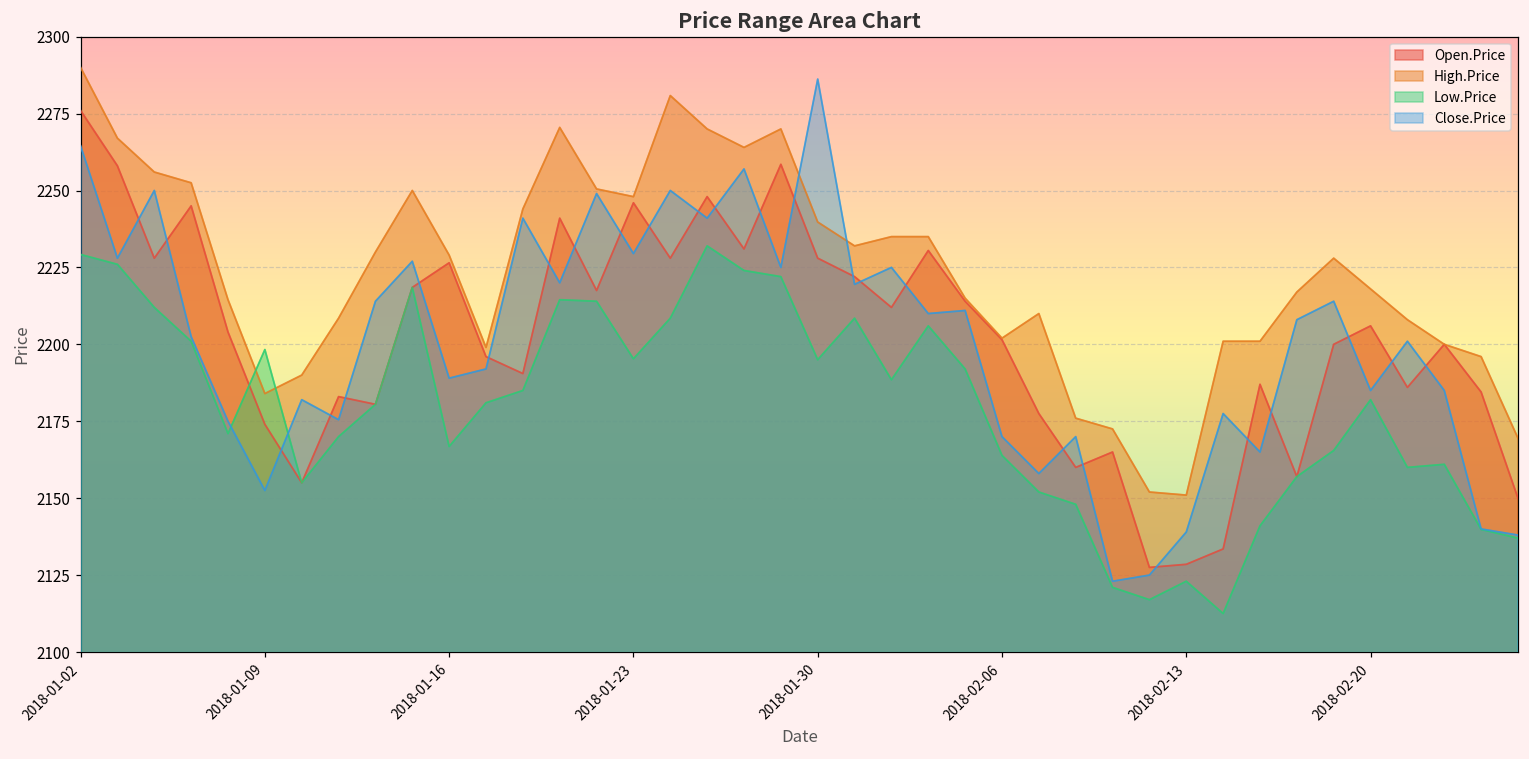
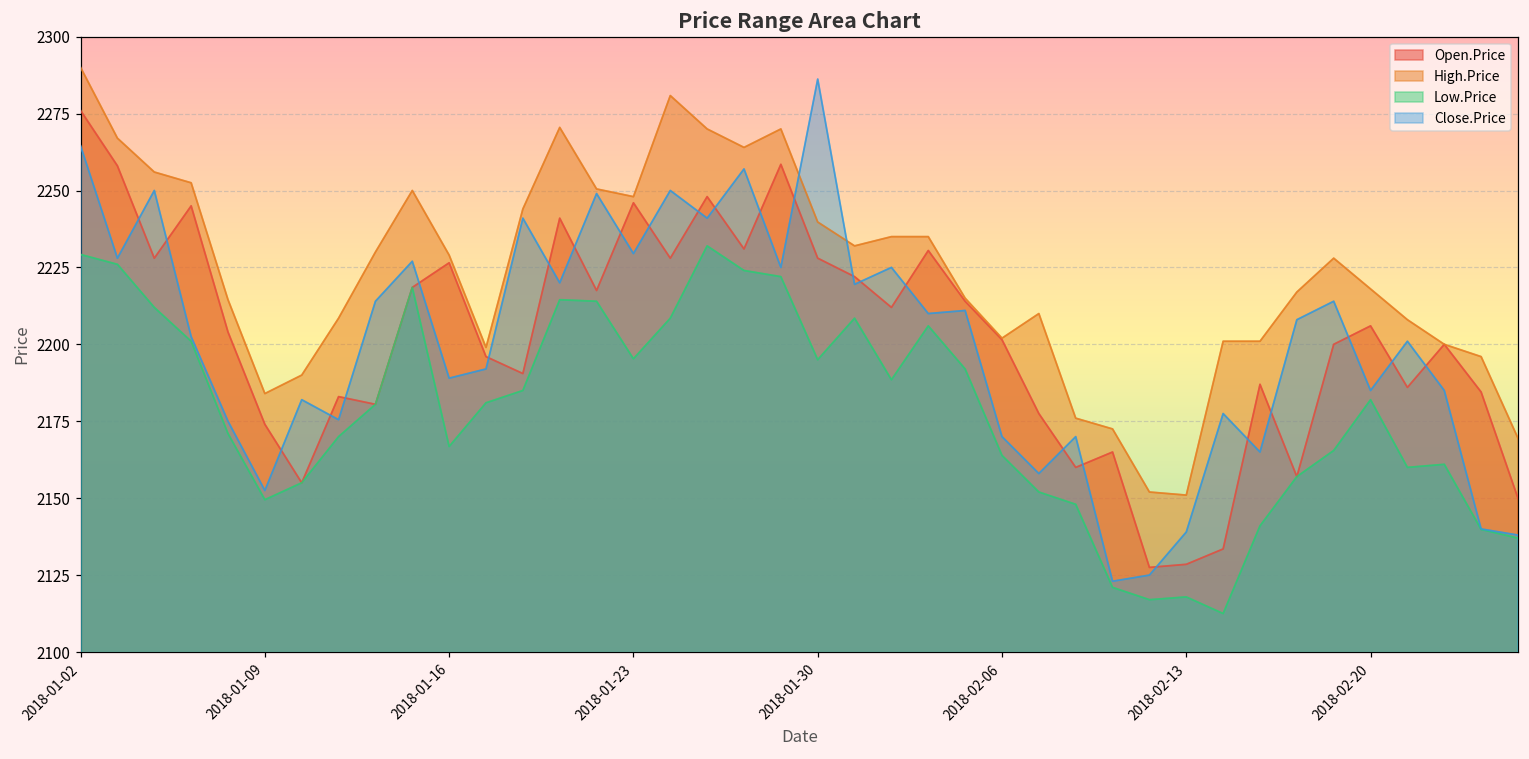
Low.Price, 2018-01-09: 2198 -> 2150
Low.Price, 2018-02-13: 2123 -> 2118
